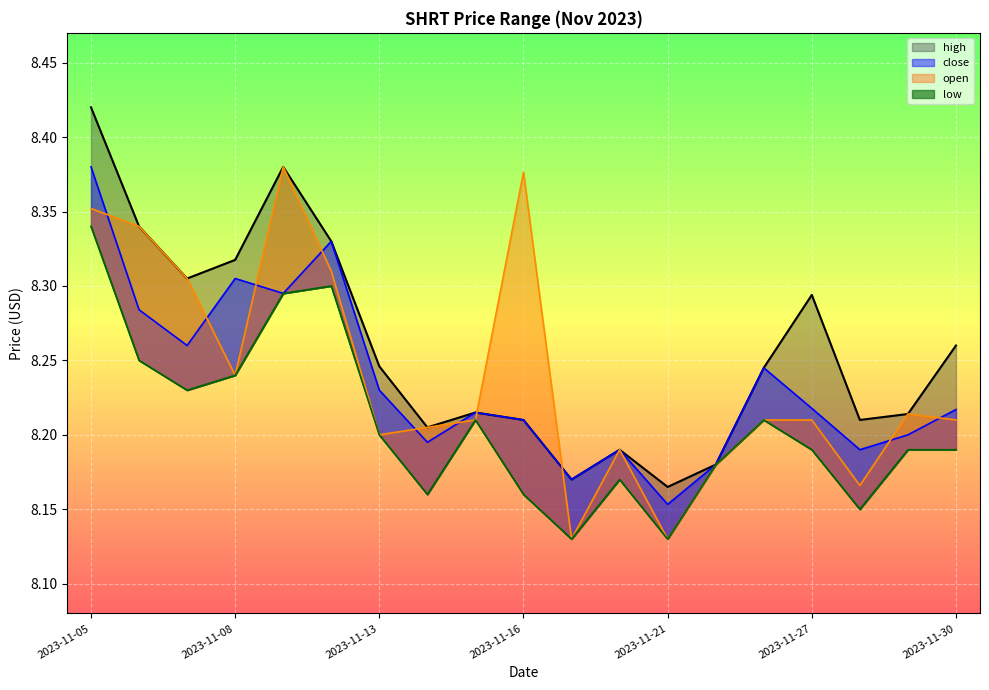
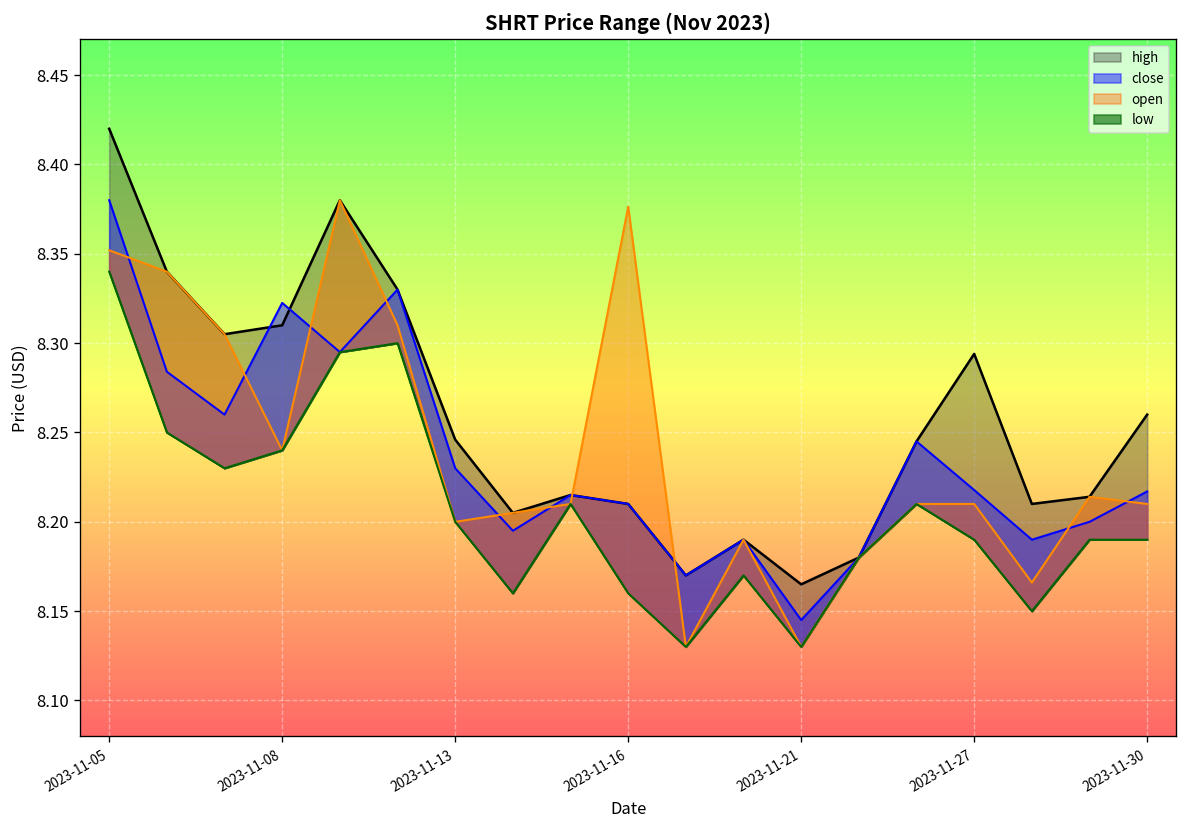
high, 2023-11-08: 8.318 -> 8.310
close, 2023-11-08: 8.305 -> 8.323
close, 2023-11-21: 8.153 -> 8.145
